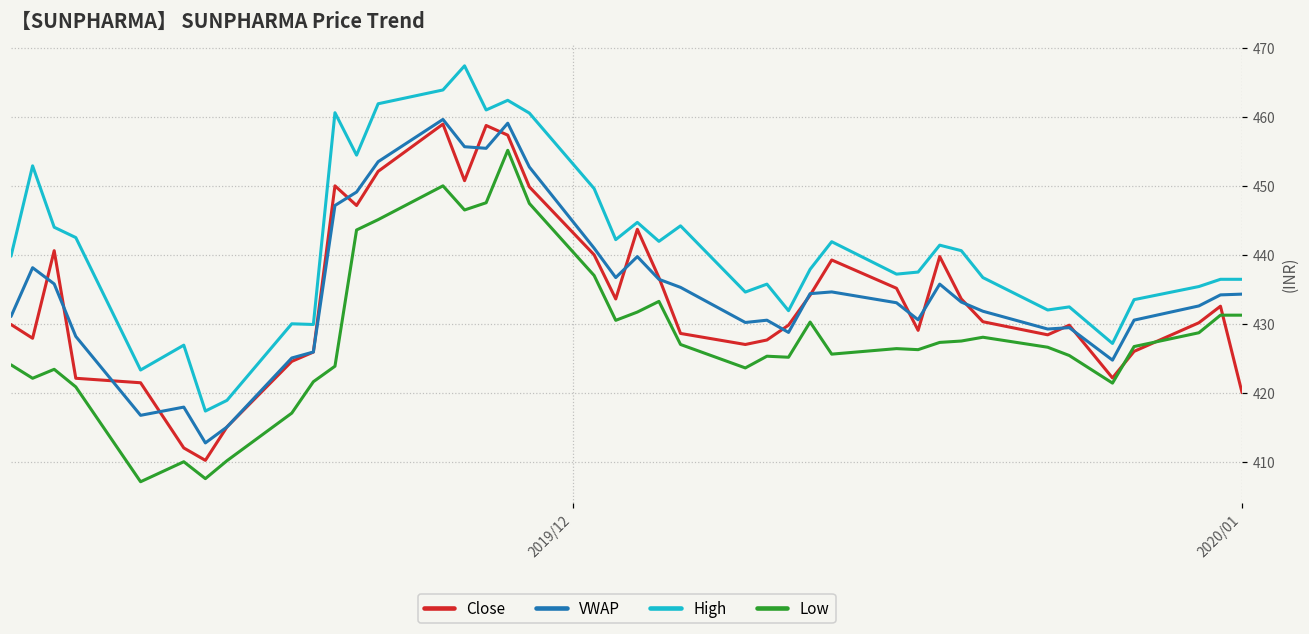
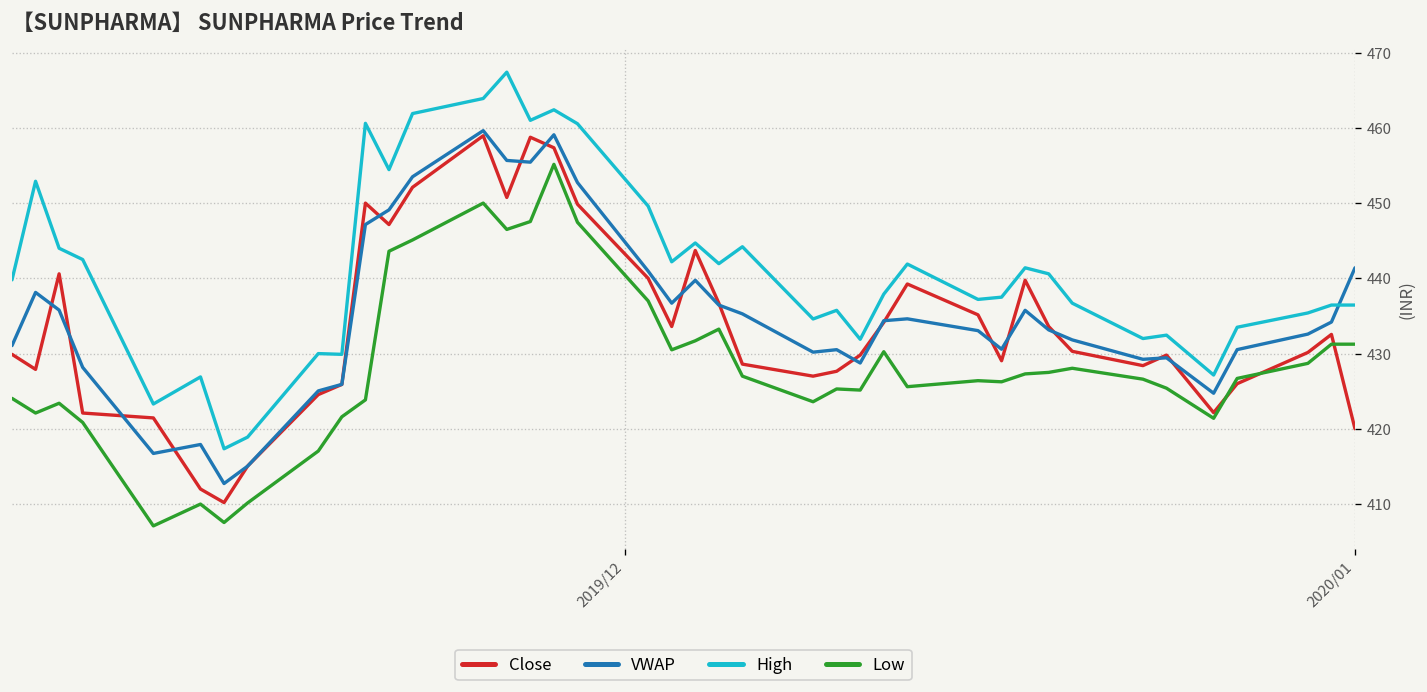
VWAP, 2020/01: 434 -> 441
